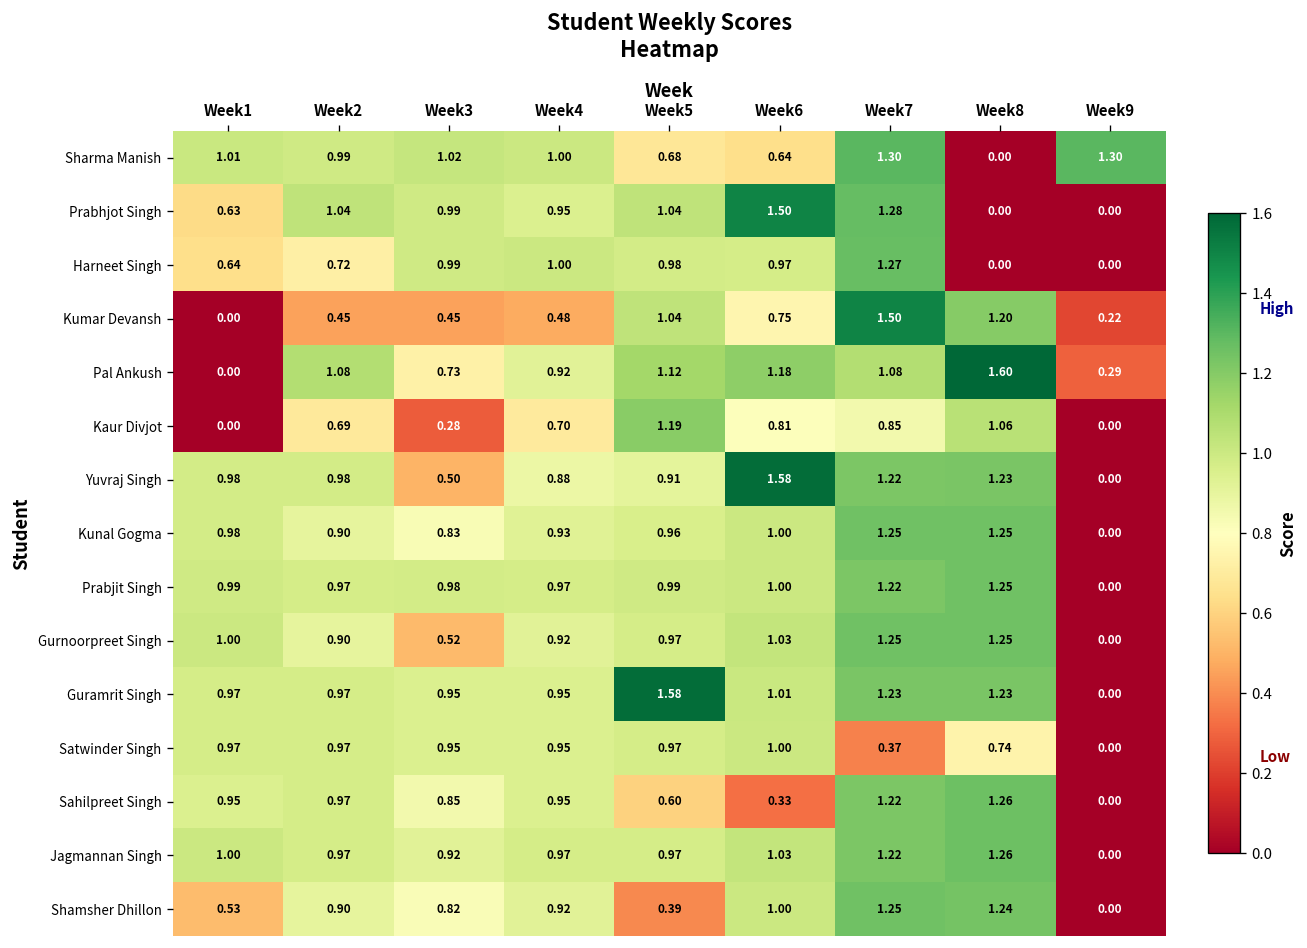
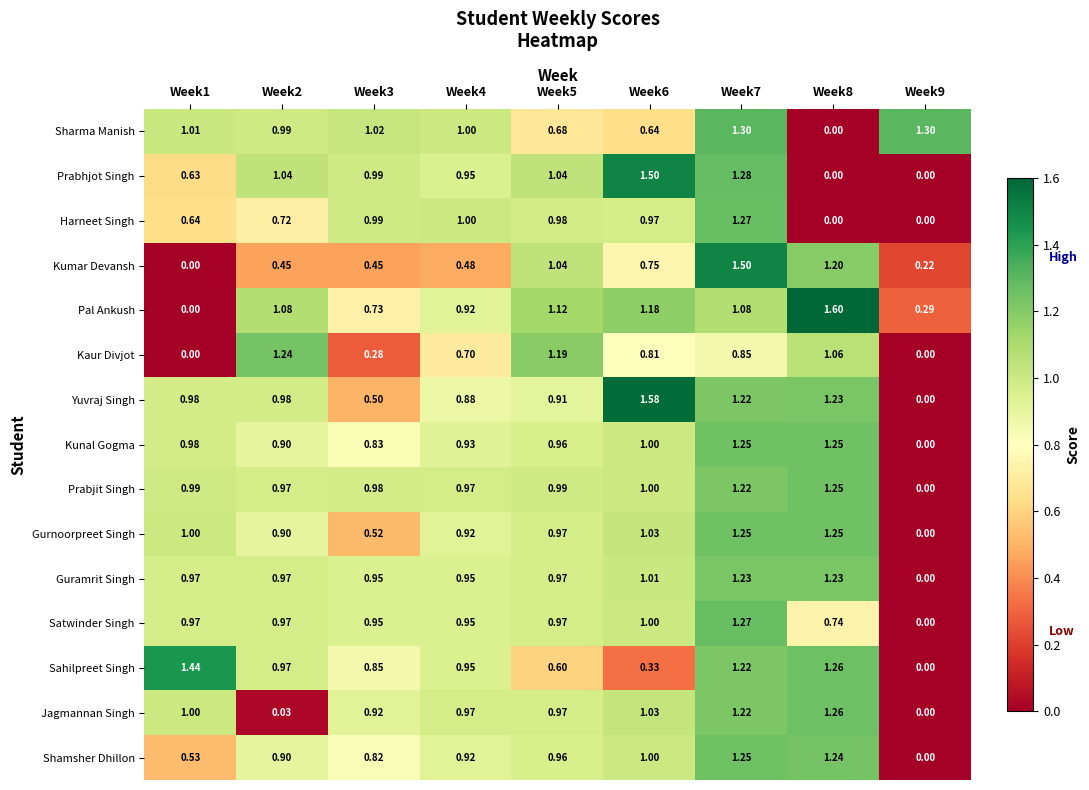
Kaur Divjot, Week2: 0.69 -> 1.24
Guramrit Singh, Week5: 1.58 -> 0.97
Satwinder Singh, Week7: 0.37 -> 1.27
Sahilpreet Singh, Week1: 0.95 -> 1.44
Jagmannan Singh, Week2: 0.97 -> 0.03
Shamsher Dhillon, Week5: 0.39 -> 0.96
